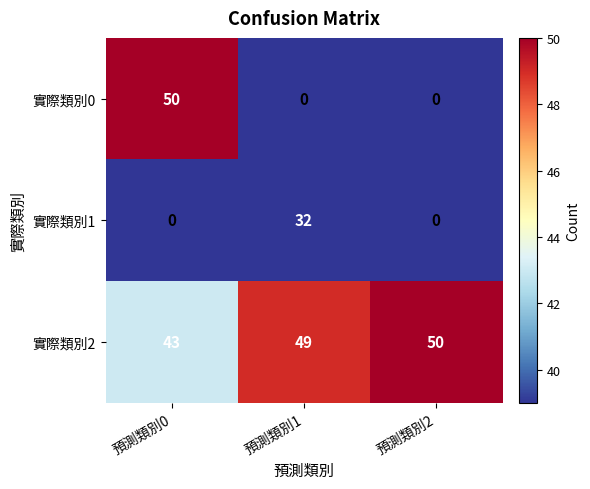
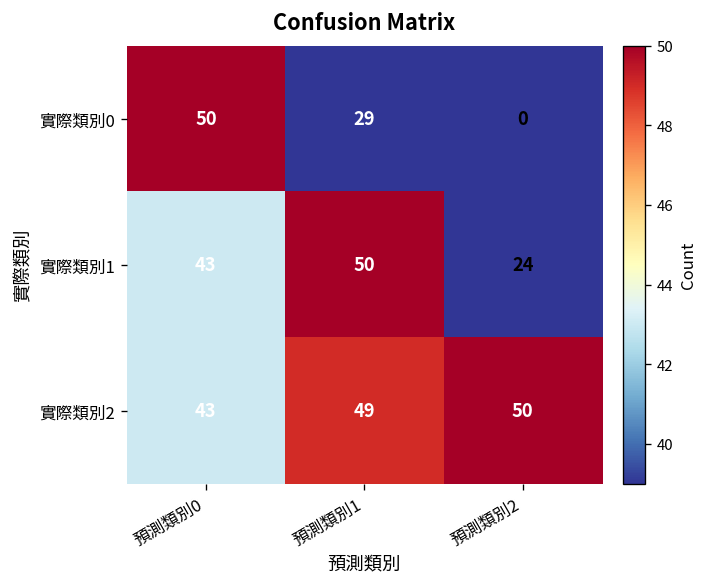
實際類別0, 預測類別1: 0 -> 29
實際類別1, 預測類別0: 0 -> 43
實際類別1, 預測類別1: 32 -> 50
實際類別1, 預測類別2: 0 -> 24
